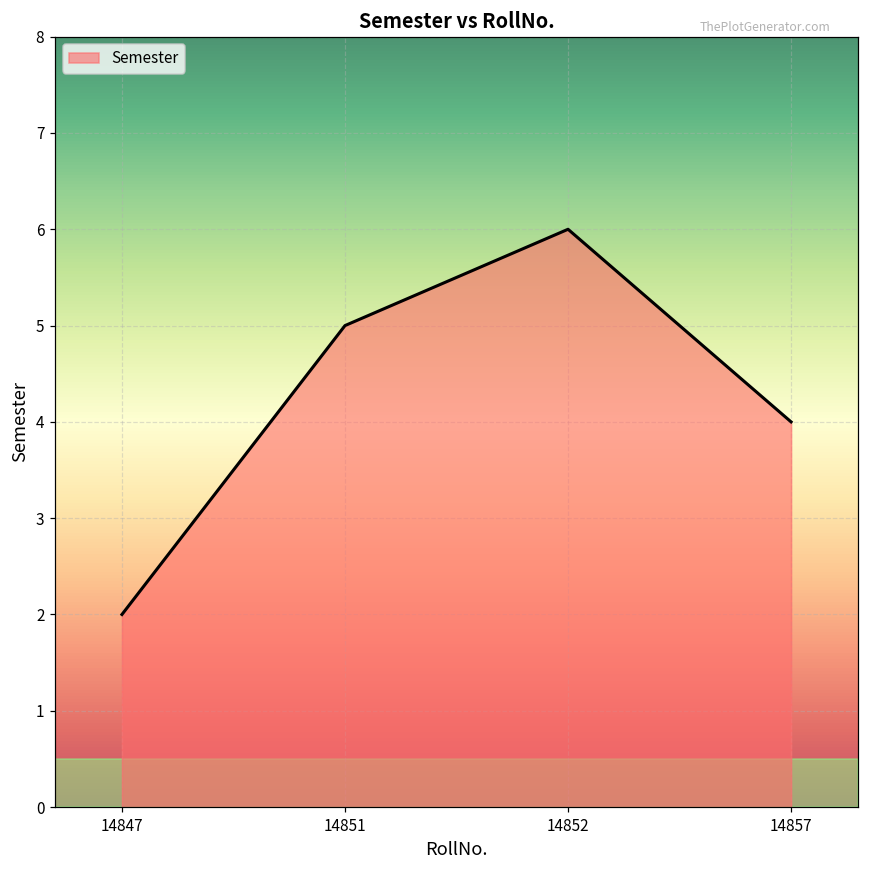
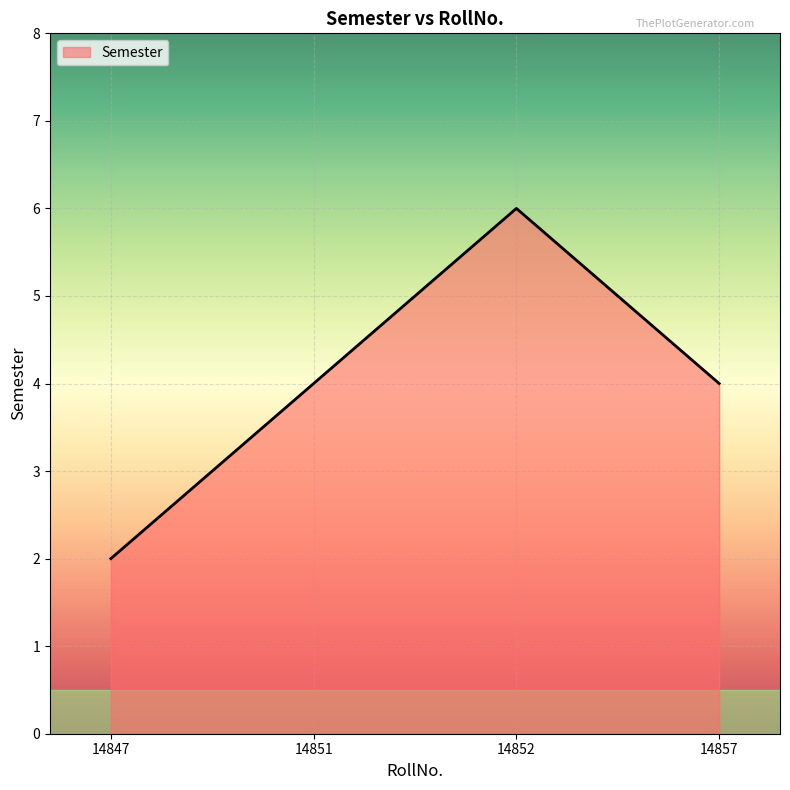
14851: 5 -> 4
